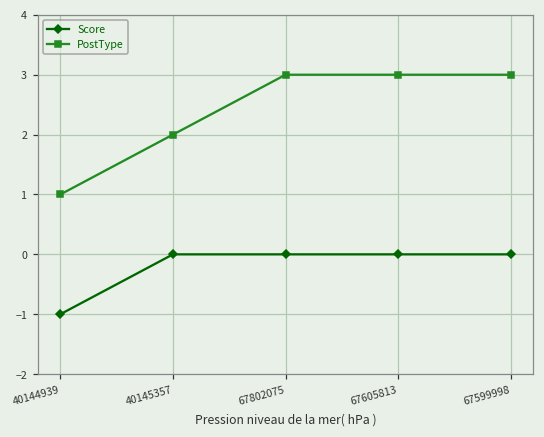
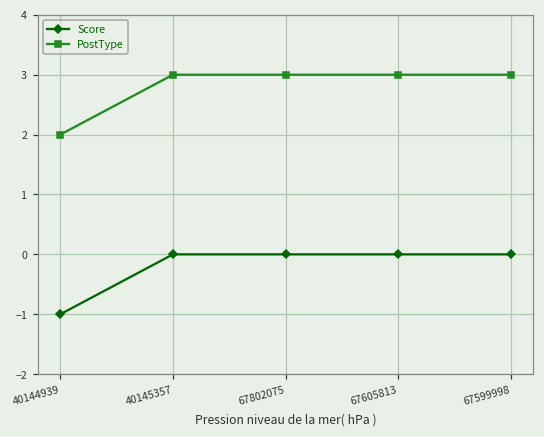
PostType, 40144939: 1 -> 2
PostType, 40145357: 2 -> 3
